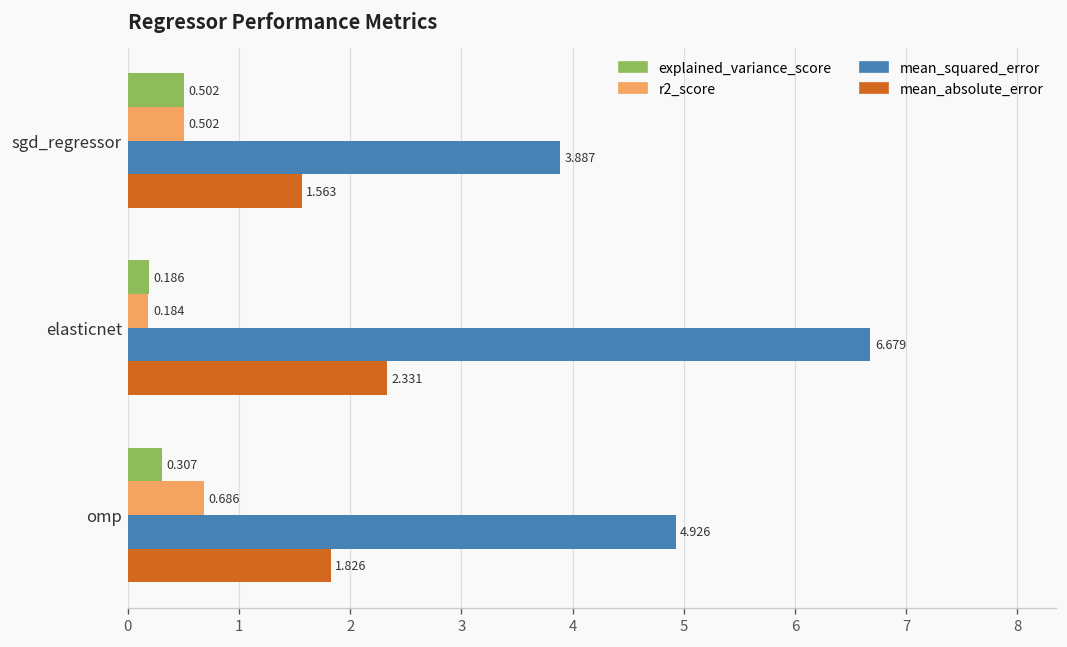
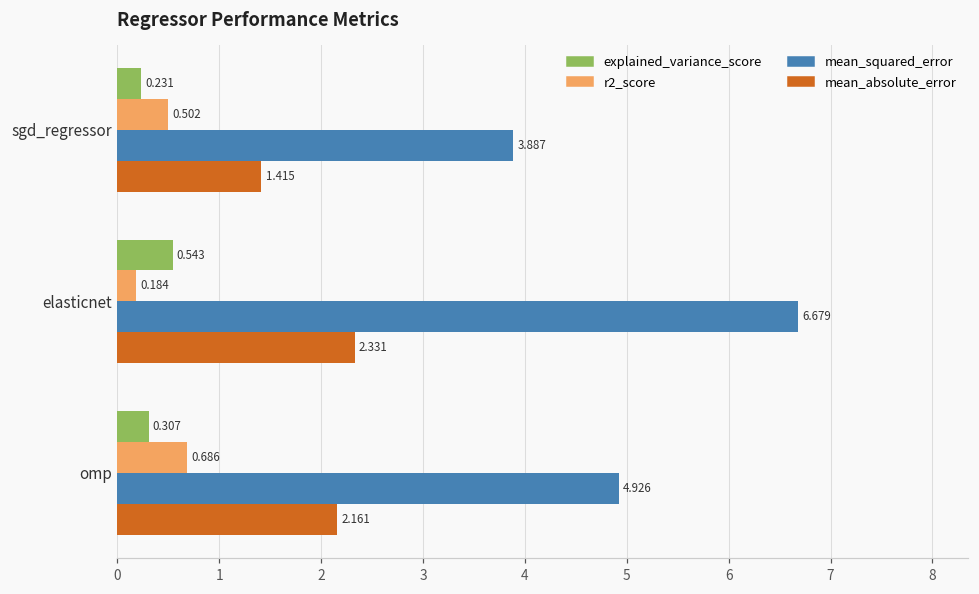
explained_variance_score, sgd_regressor: 0.502 -> 0.231
mean_absolute_error, sgd_regressor: 1.563 -> 1.415
explained_variance_score, elasticnet: 0.186 -> 0.543
mean_absolute_error, omp: 1.826 -> 2.161
